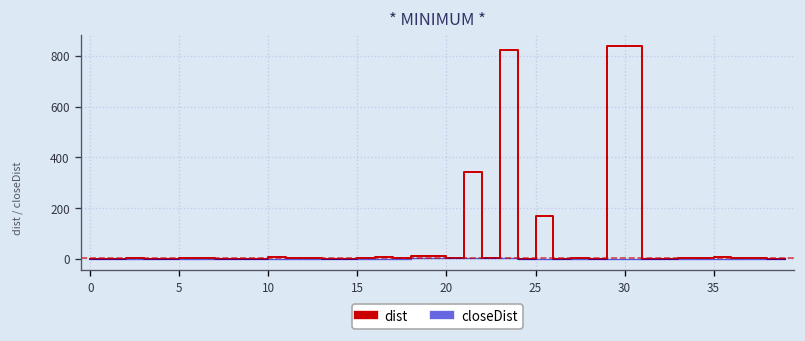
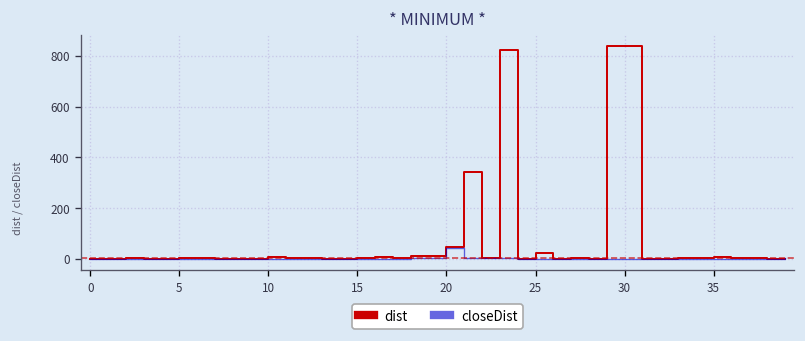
dist, 20: 10 -> 50
closeDist, 20: 10 -> 40
dist, 25: 170 -> 20
